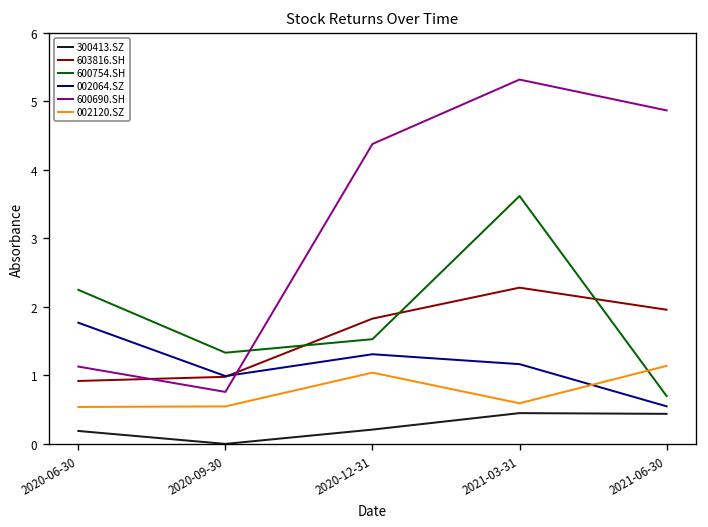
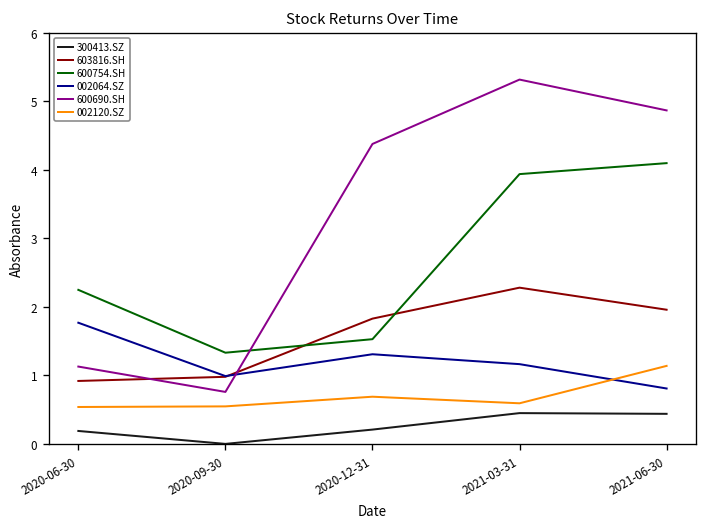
002120.SZ, 2020-12-31: 1.0 -> 0.7
600754.SH, 2021-03-31: 3.6 -> 3.9
600754.SH, 2021-06-30: 0.7 -> 4.1
002064.SZ, 2021-06-30: 0.6 -> 0.8
